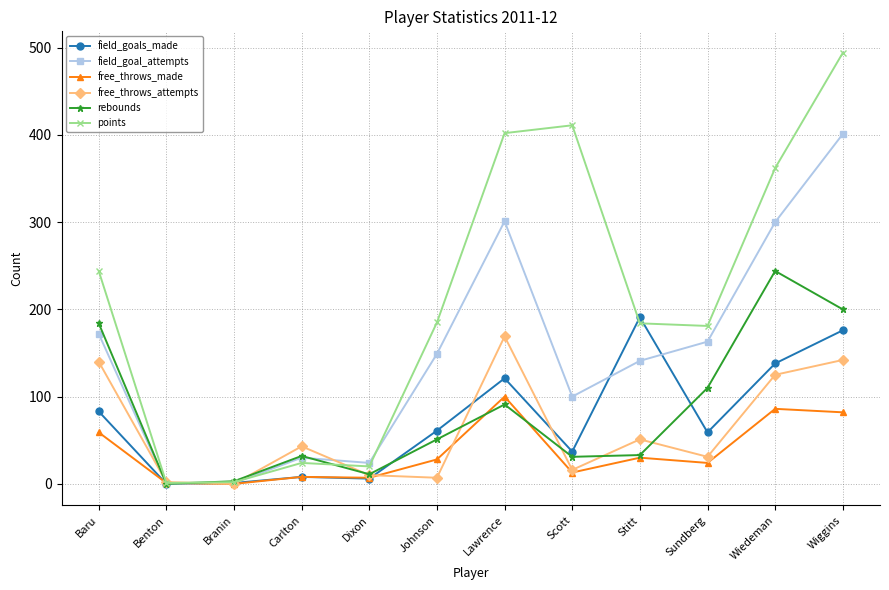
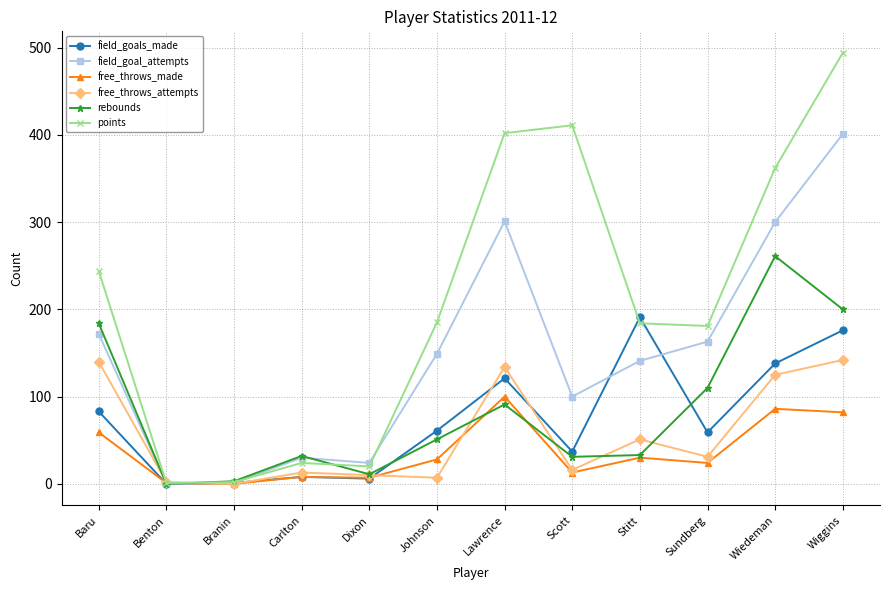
free_throws_attempts, Carlton: 40 -> 10
free_throws_attempts, Lawrence: 170 -> 130
rebounds, Wiedeman: 240 -> 260
